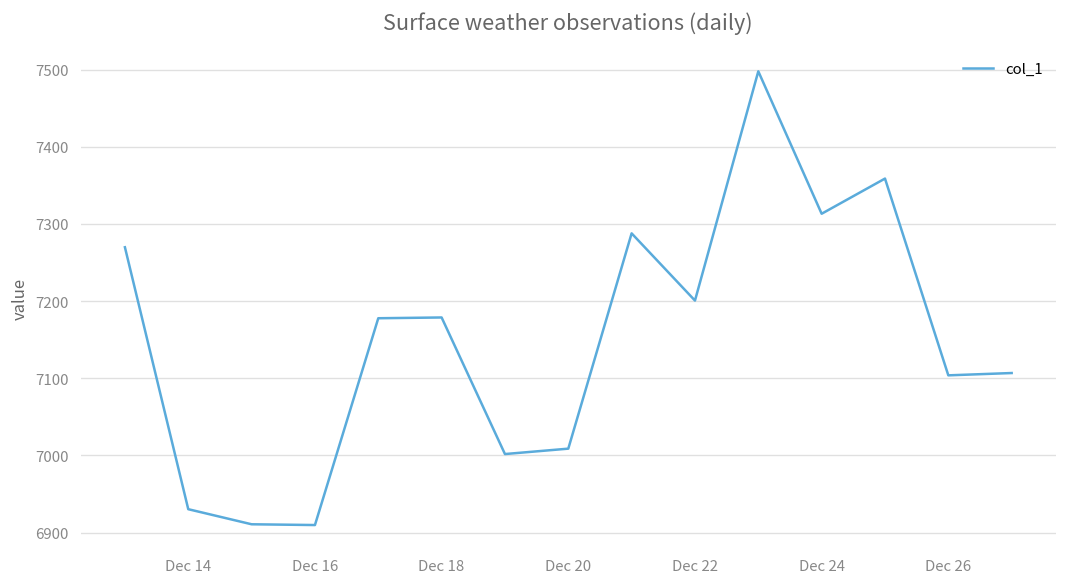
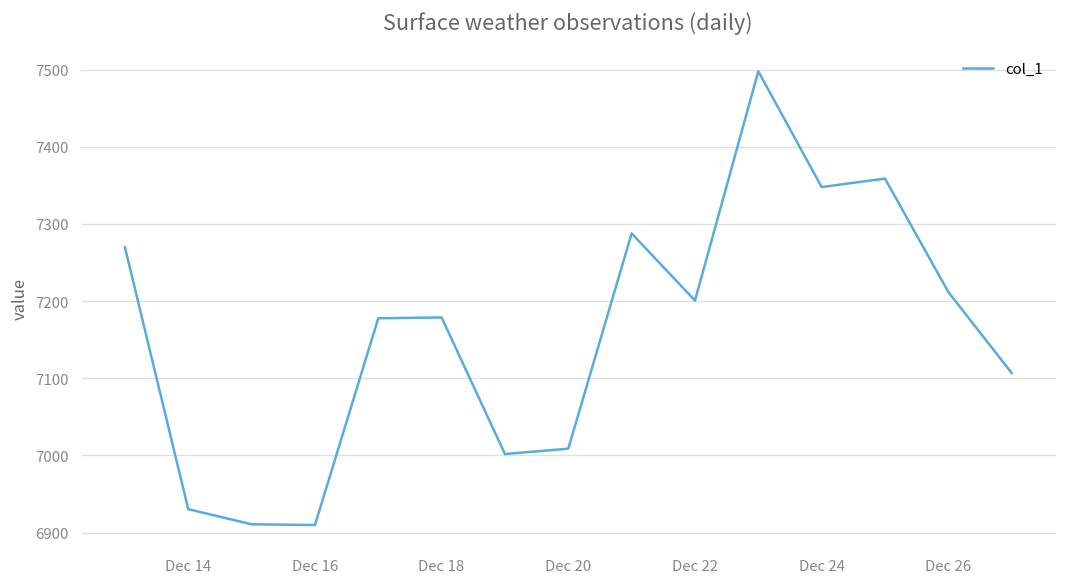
Dec 24: 7310 -> 7350
Dec 26: 7100 -> 7210
